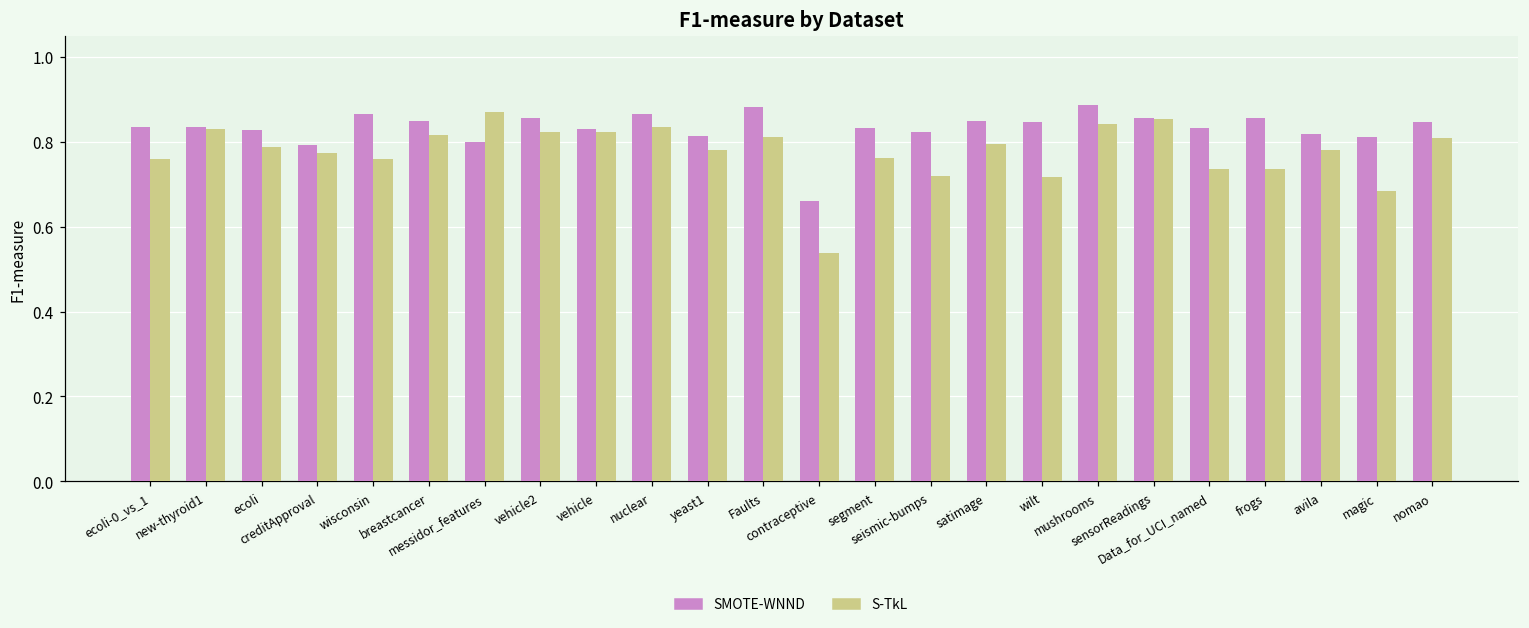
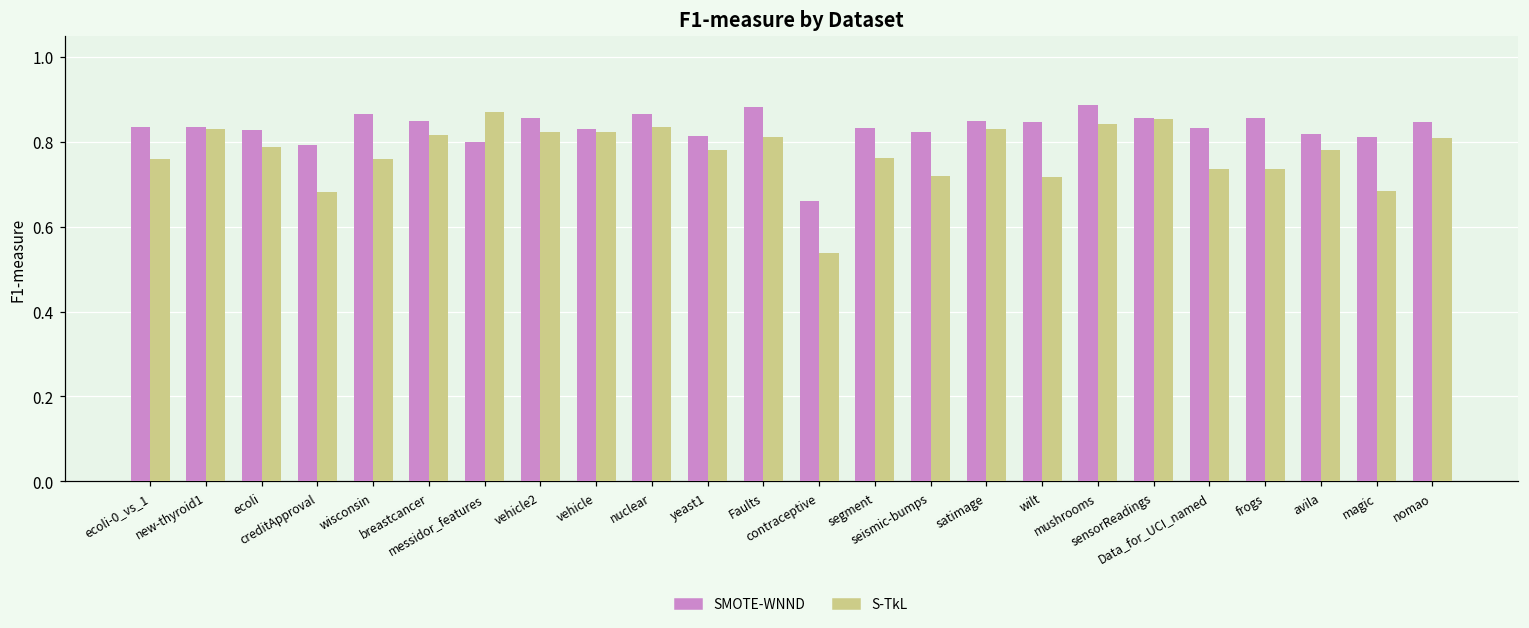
S-TkL, creditApproval: 0.77 -> 0.68
S-TkL, satimage: 0.80 -> 0.83
